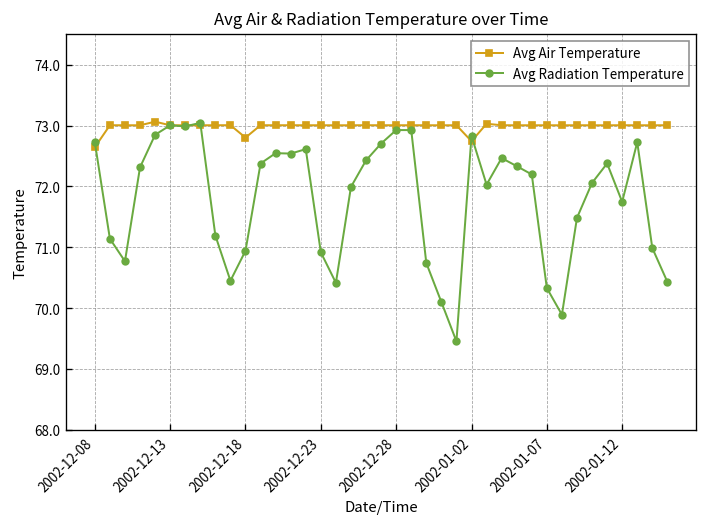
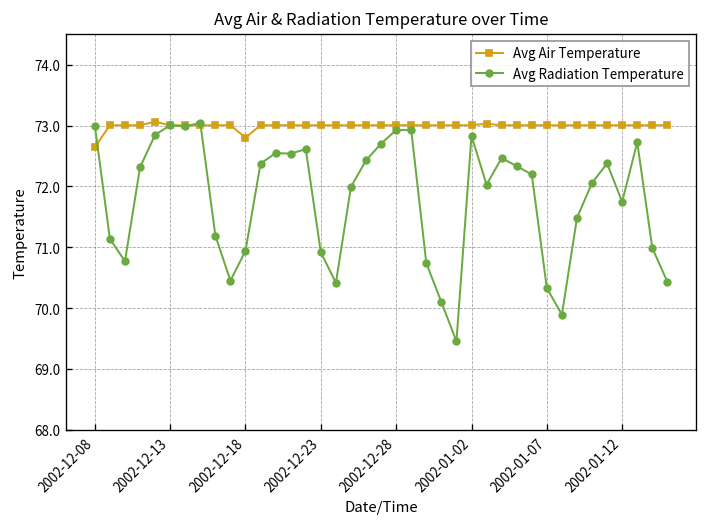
Avg Radiation Temperature, 2002-12-08: 72.7 -> 73.0
Avg Air Temperature, 2002-01-02: 72.7 -> 73.0
